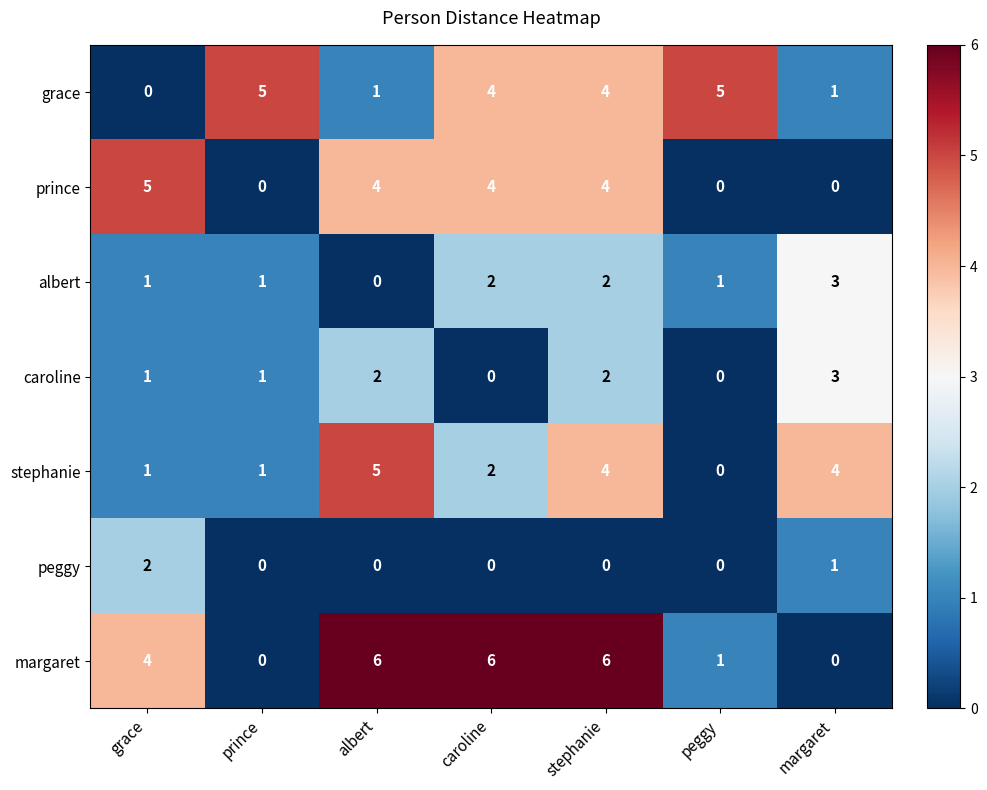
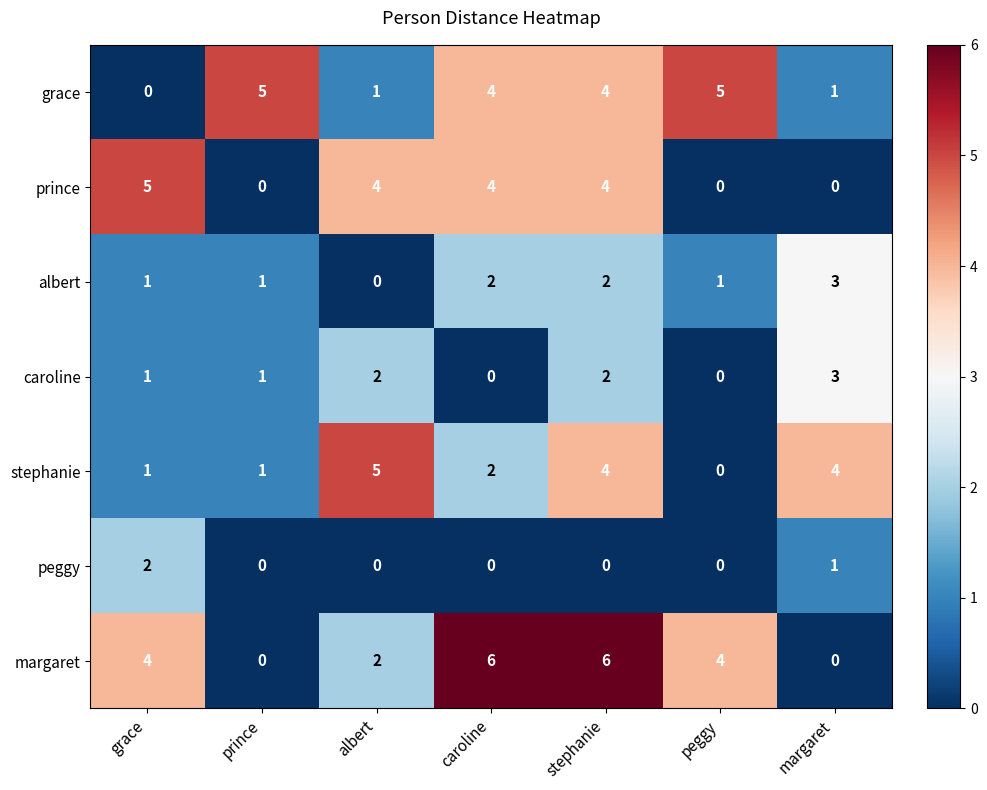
margaret, albert: 6 -> 2
margaret, peggy: 1 -> 4
